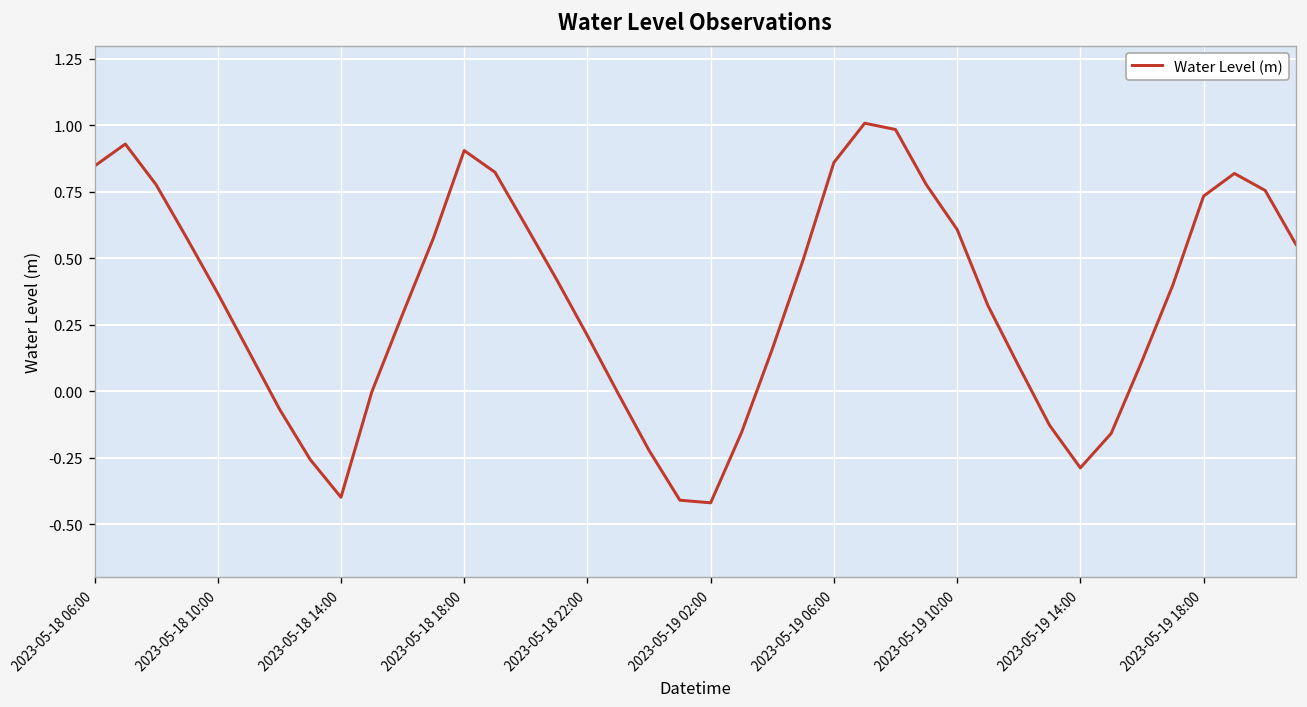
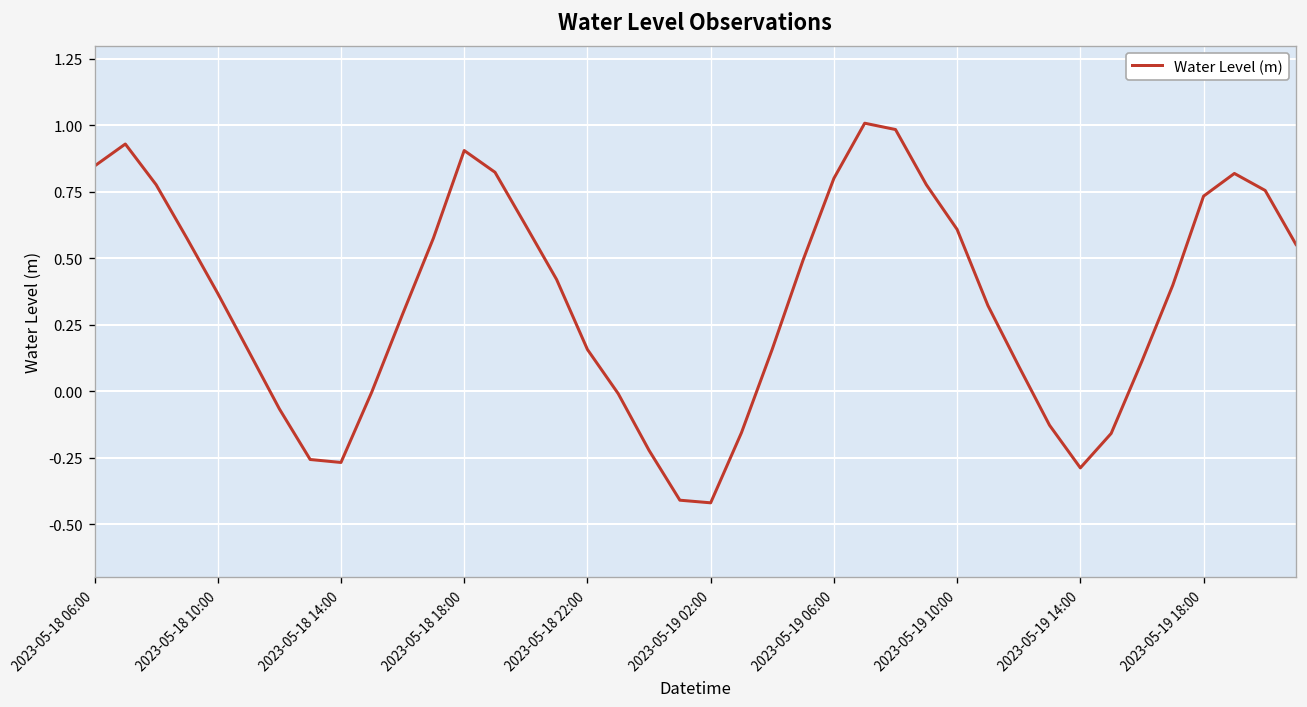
2023-05-18 14:00: -0.40 -> -0.27
2023-05-18 22:00: 0.21 -> 0.16
2023-05-19 06:00: 0.86 -> 0.80
